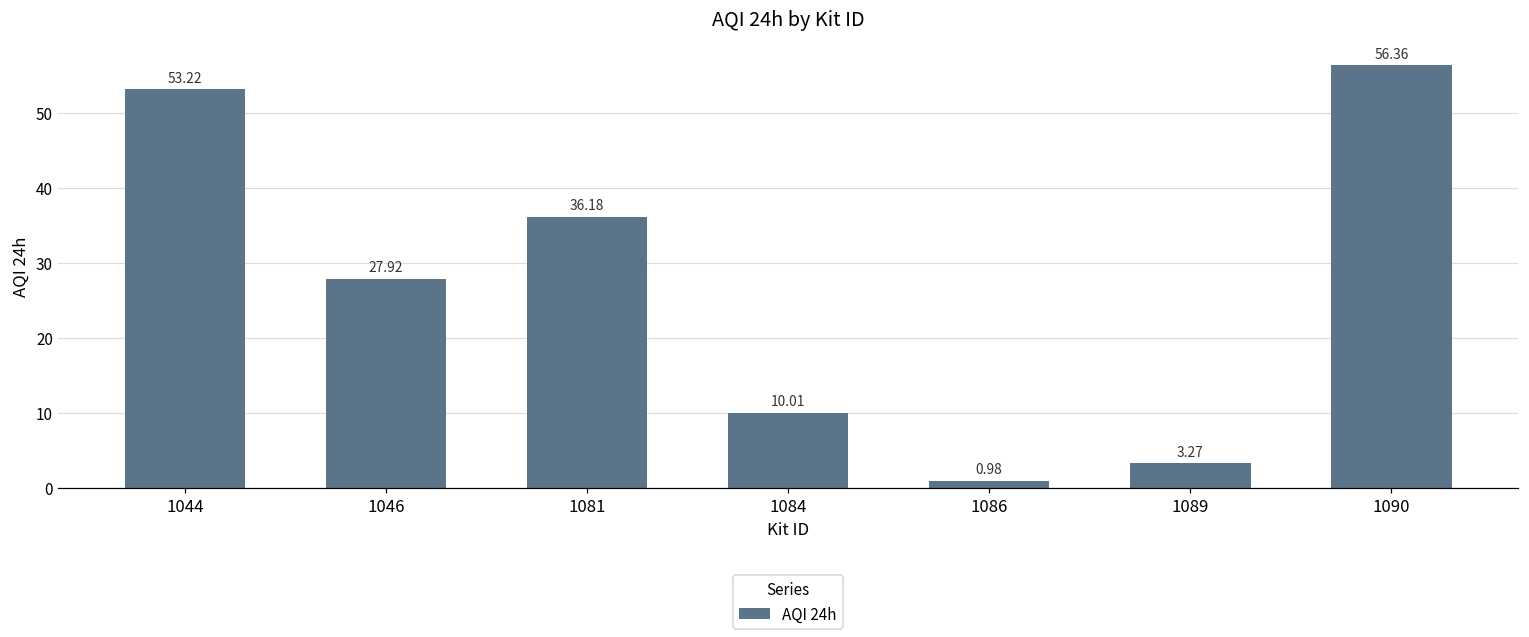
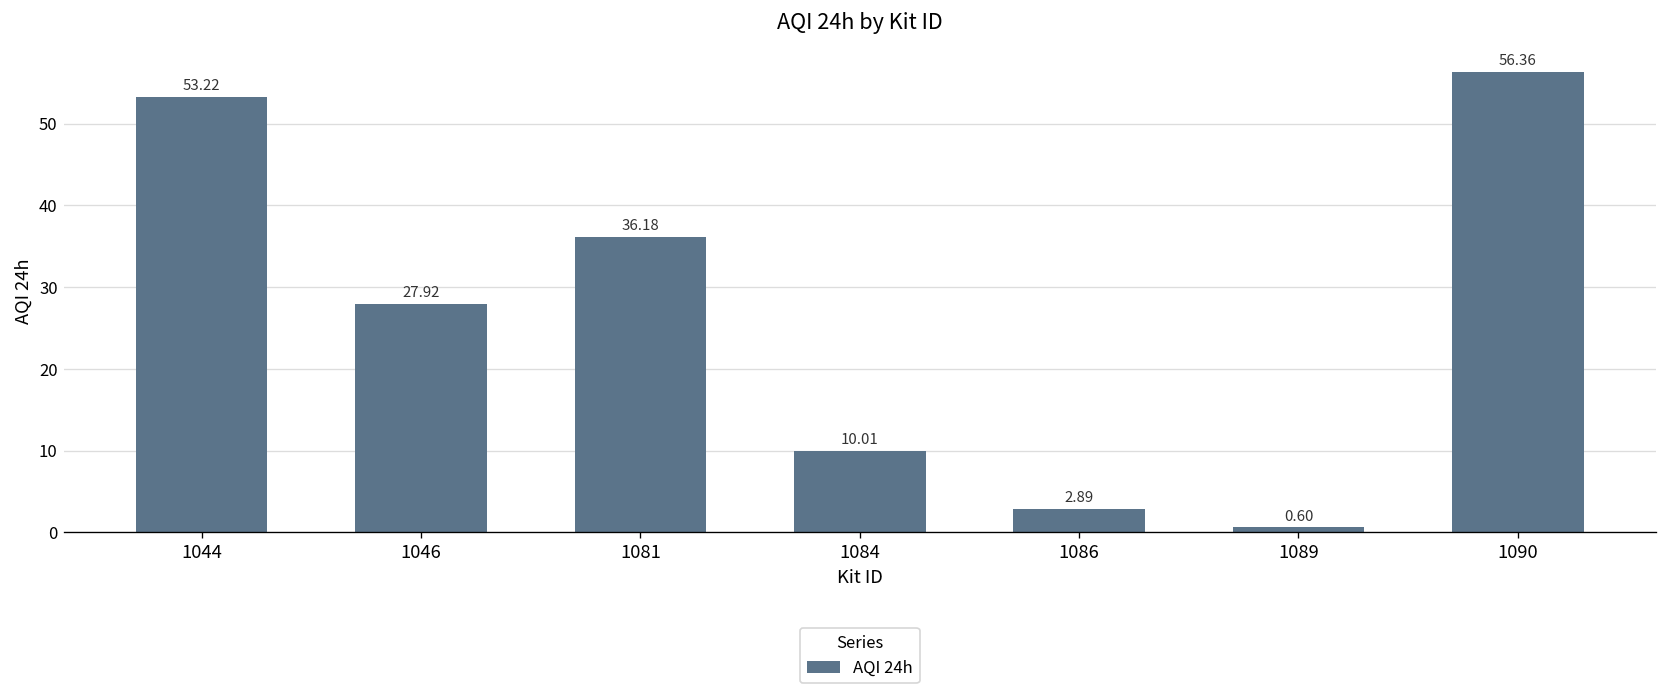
1086: 0.98 -> 2.89
1089: 3.27 -> 0.60
